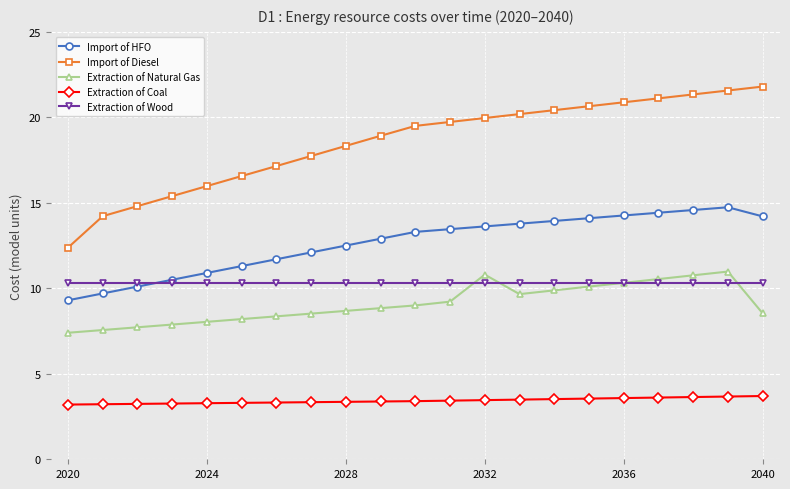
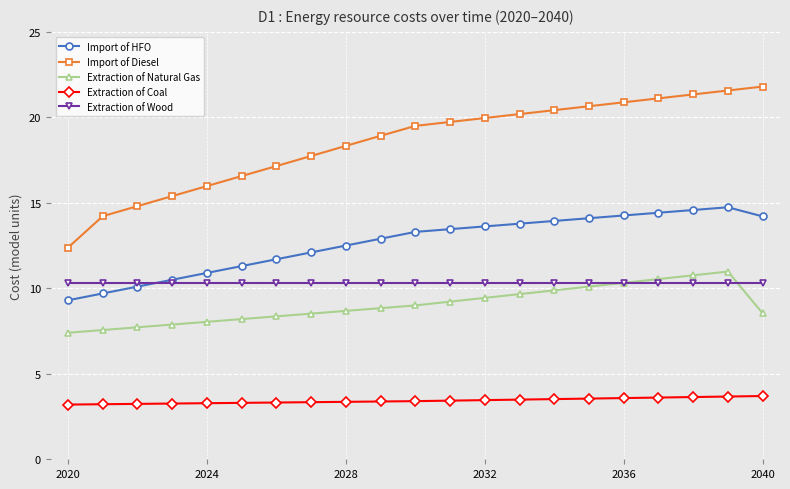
Extraction of Natural Gas, 2032: 10.8 -> 9.4
